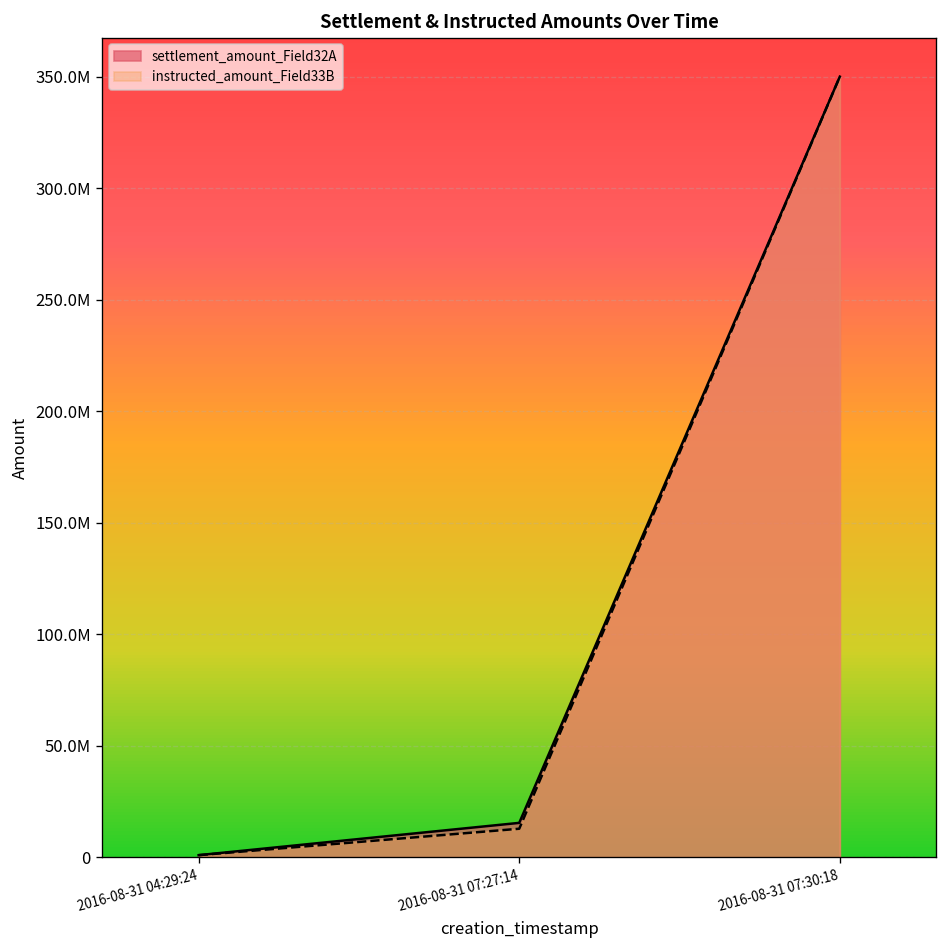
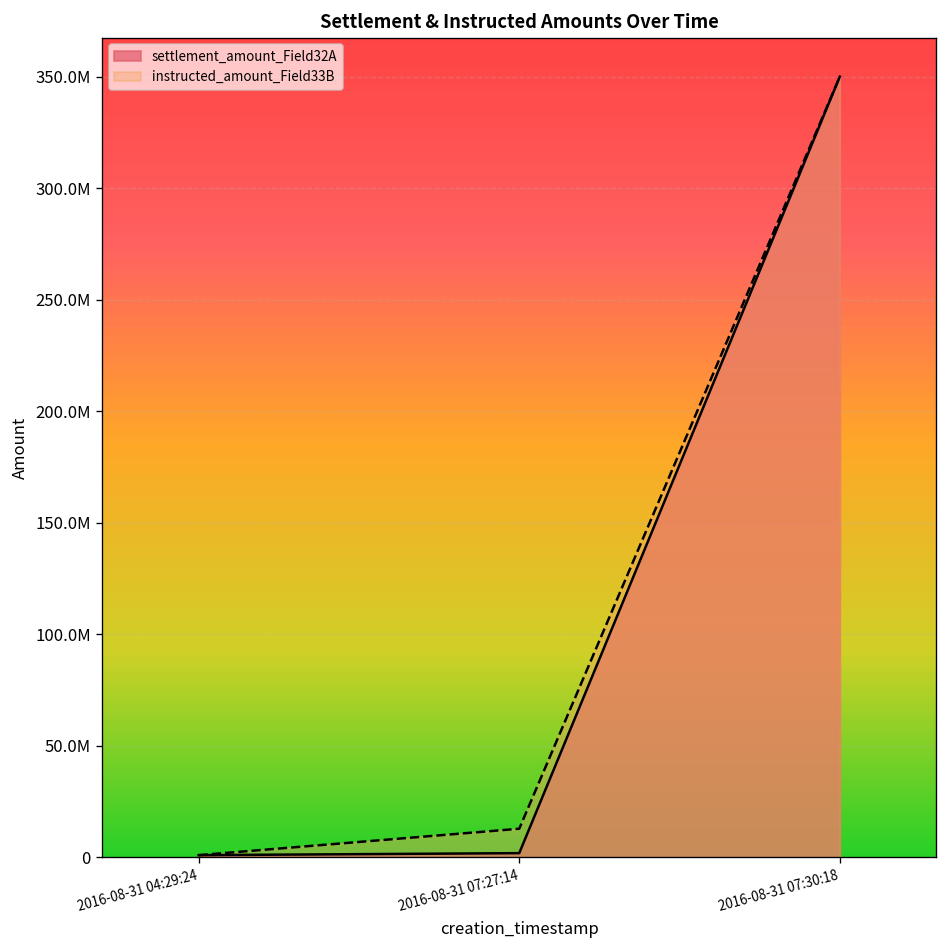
settlement_amount_Field32A, 2016-08-31 07:27:14: 15000000 -> 2000000
